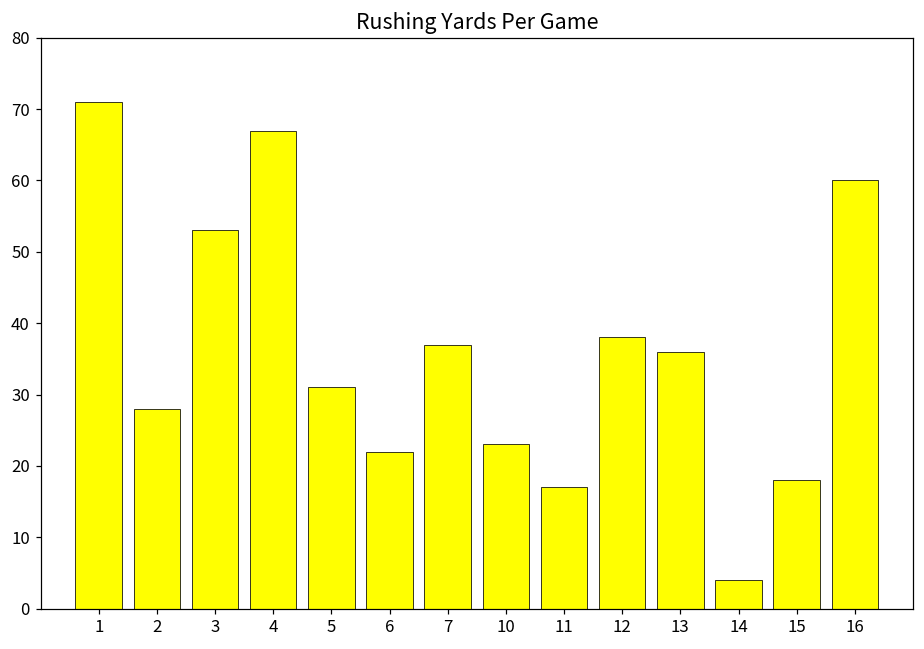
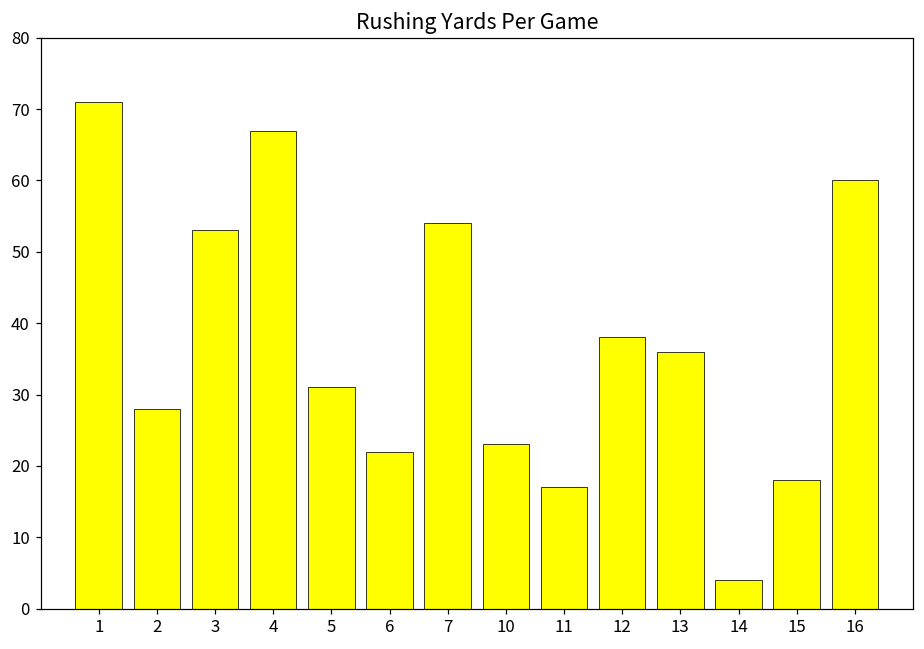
7: 37 -> 54
